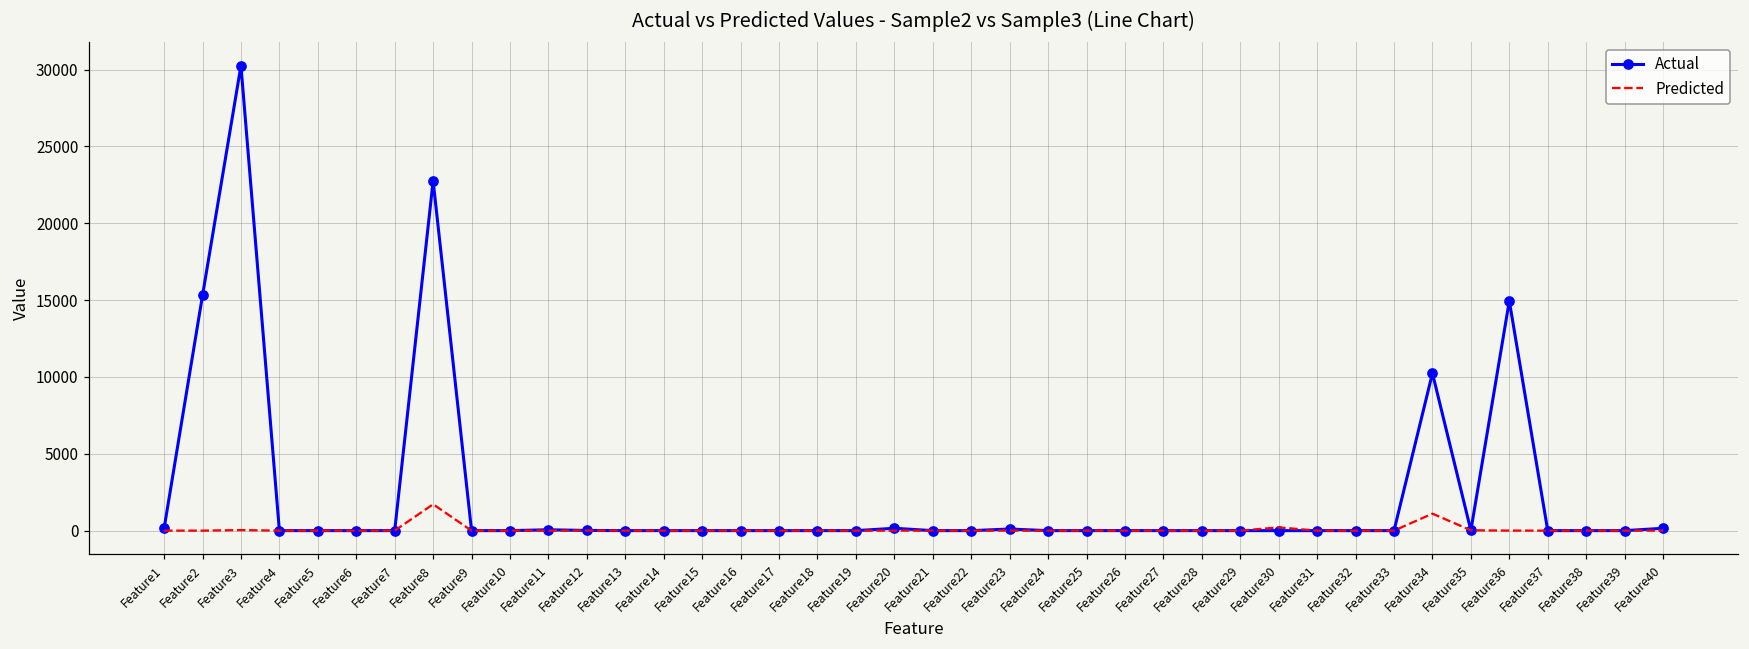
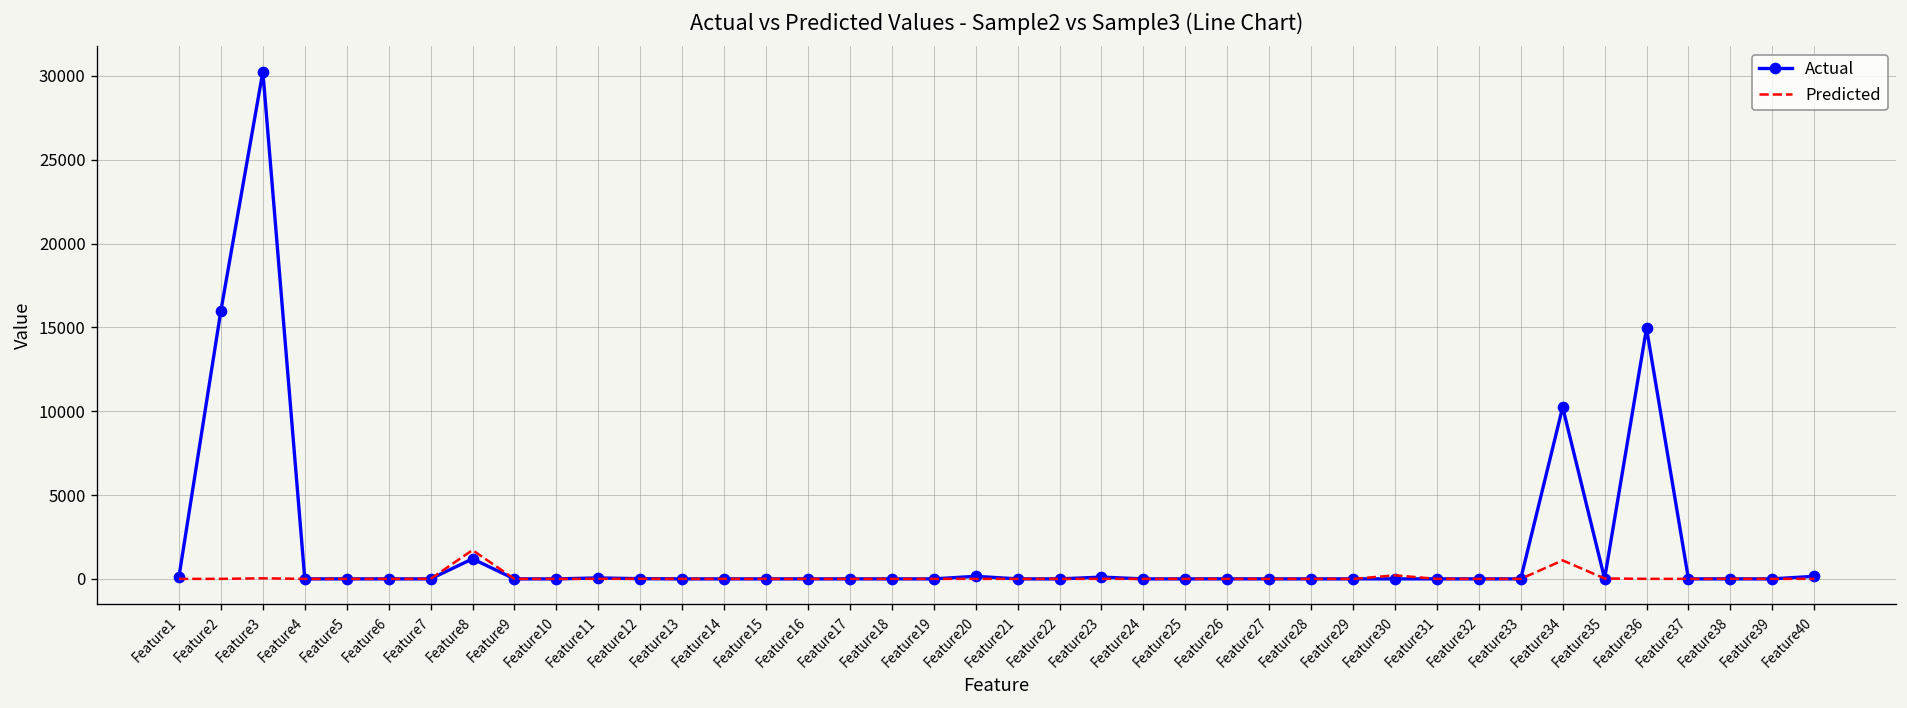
Actual, Feature2: 15300 -> 16000
Actual, Feature8: 22700 -> 1200
